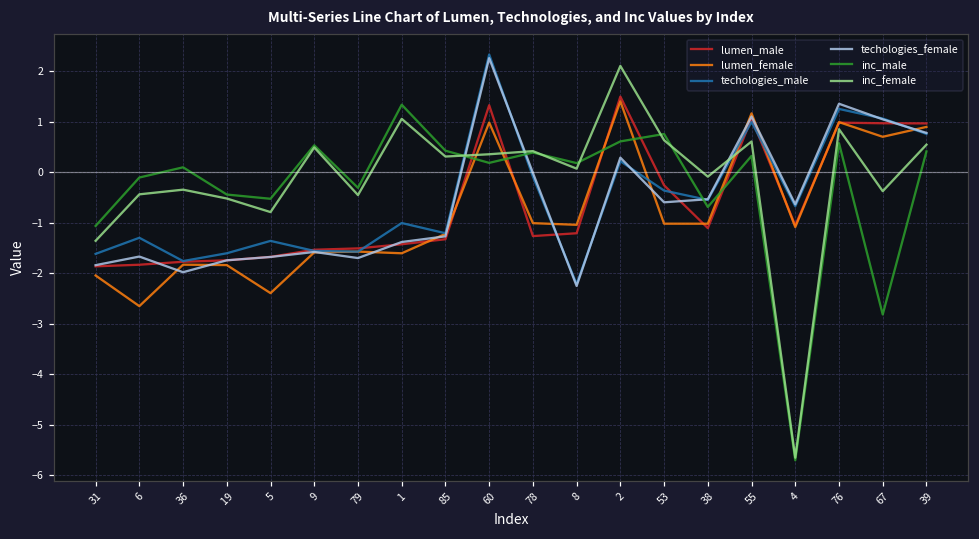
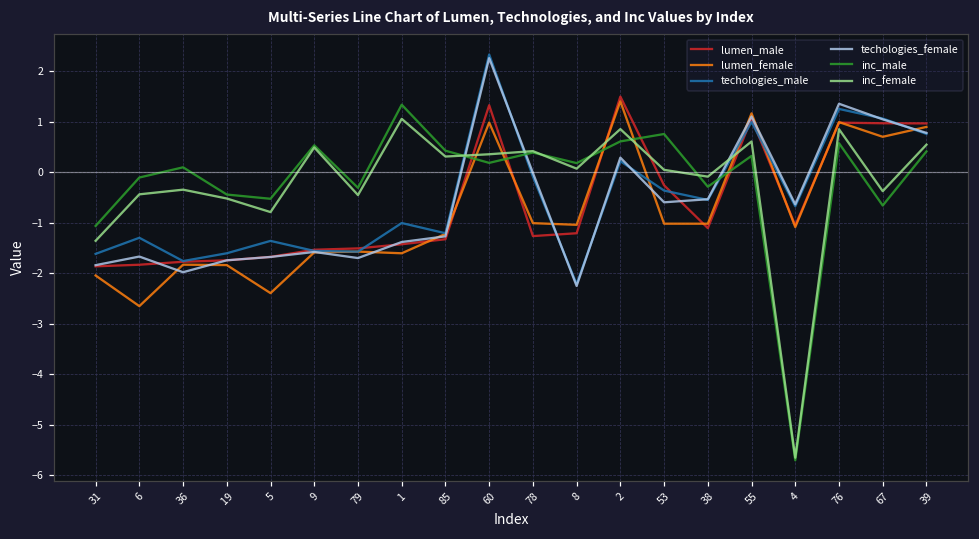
inc_female, 2: 2.1 -> 0.9
inc_female, 53: 0.6 -> 0.0
inc_male, 38: -0.7 -> -0.3
inc_male, 67: -2.8 -> -0.7
